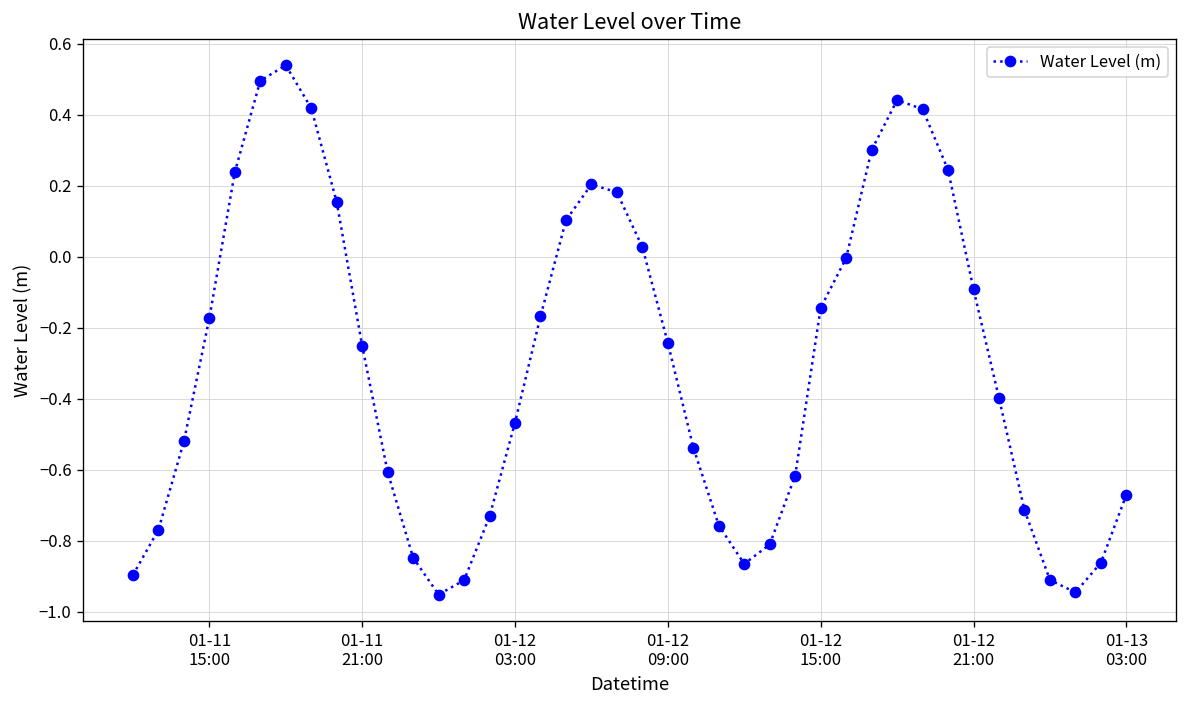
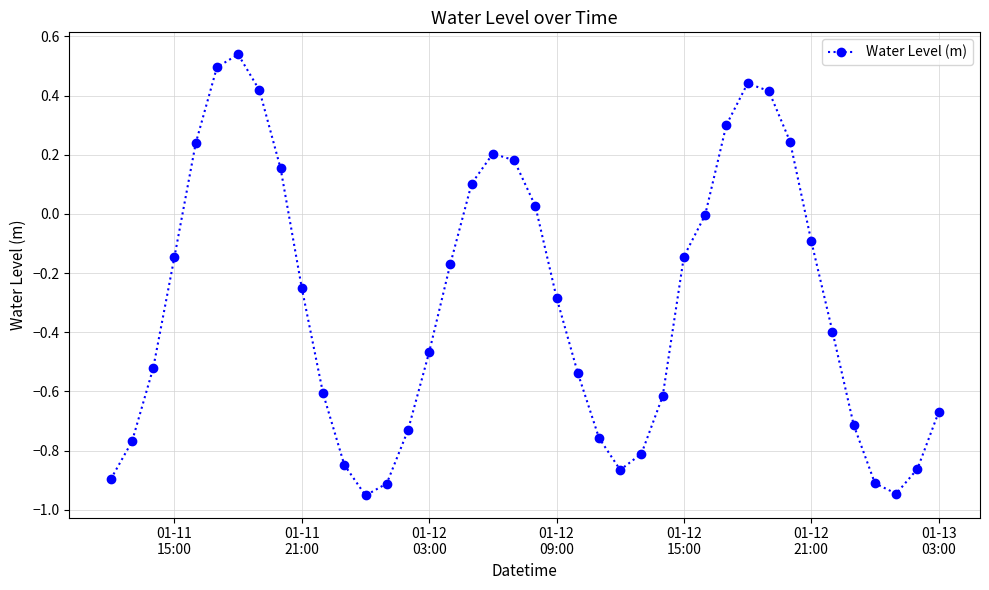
01-11 15:00: -0.17 -> -0.14
01-12 09:00: -0.24 -> -0.28
